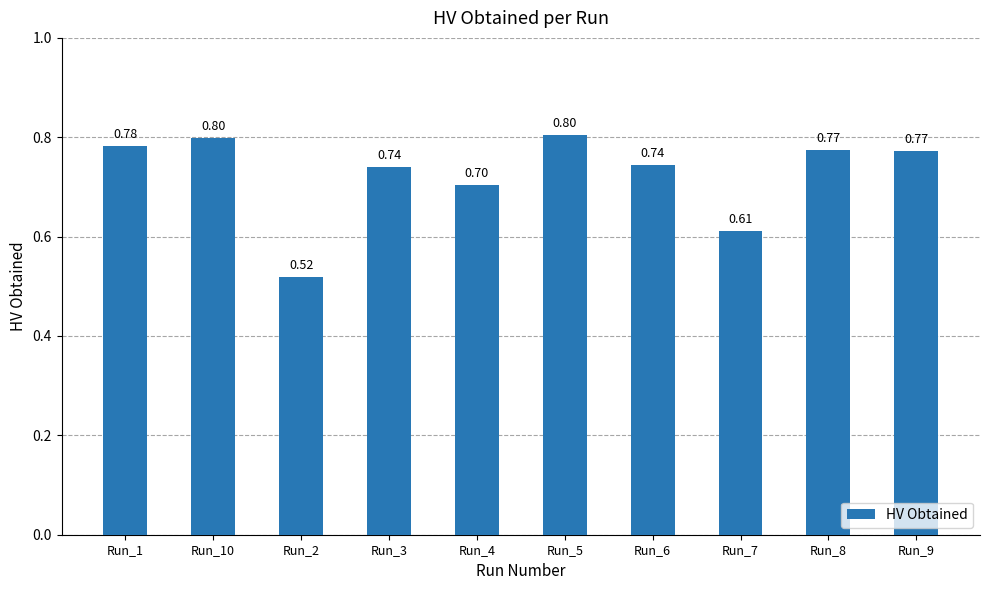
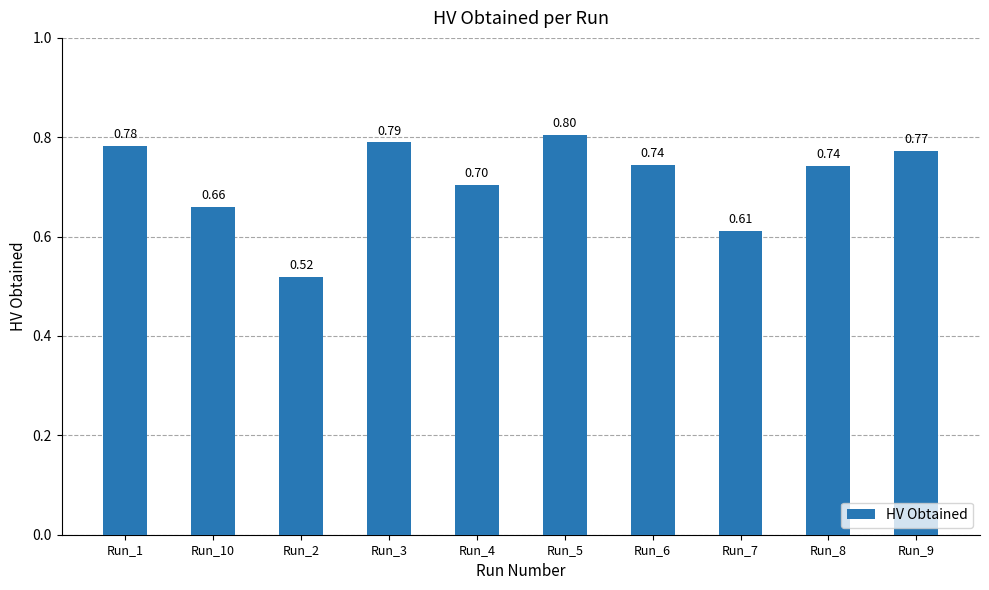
Run_10: 0.80 -> 0.66
Run_3: 0.74 -> 0.79
Run_8: 0.77 -> 0.74
